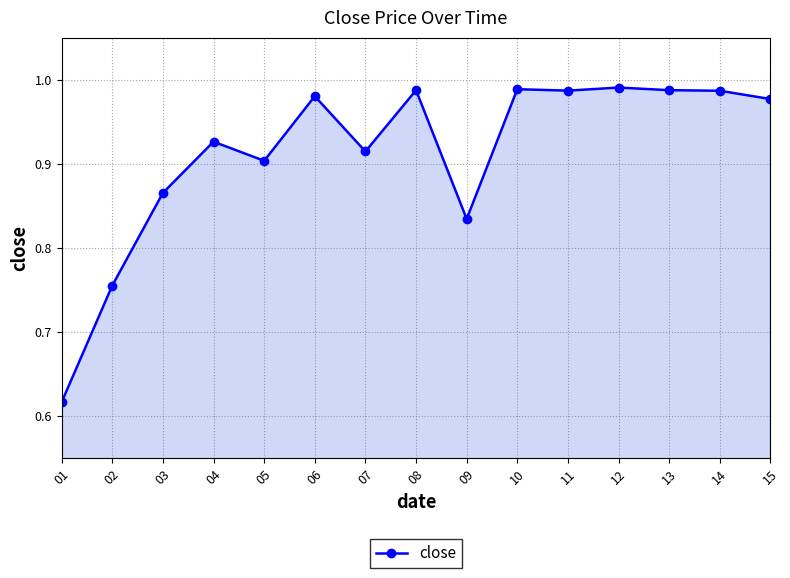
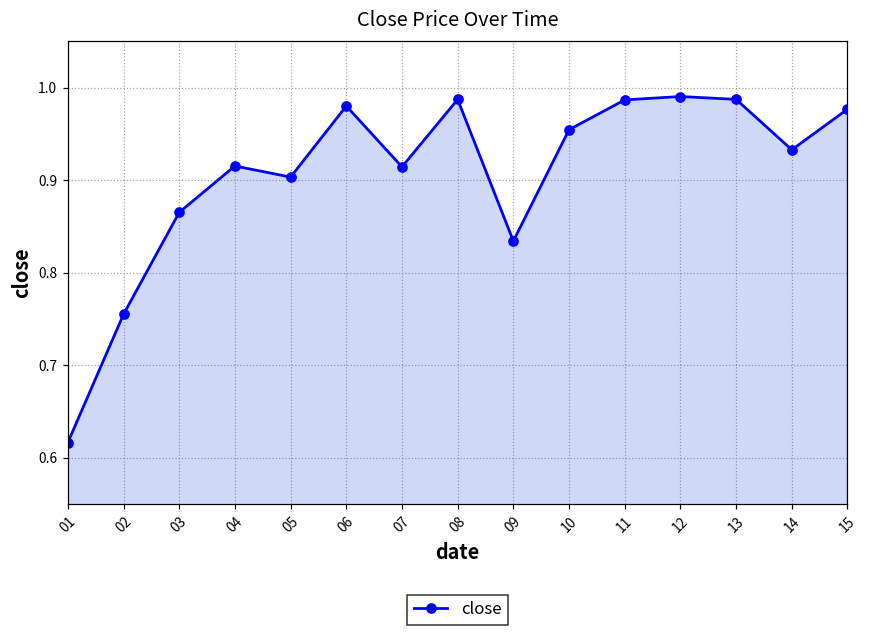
04: 0.93 -> 0.92
10: 0.99 -> 0.95
14: 0.99 -> 0.93
